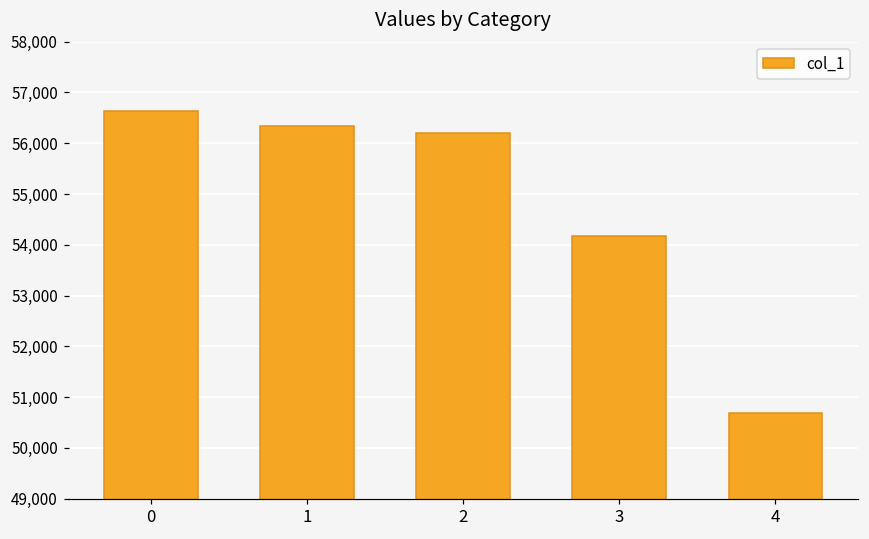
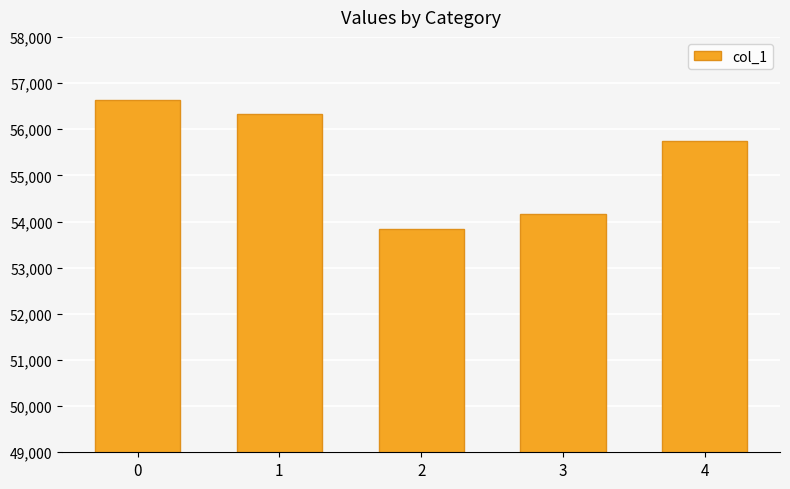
2: 56,200 -> 53,800
4: 50,700 -> 55,800
